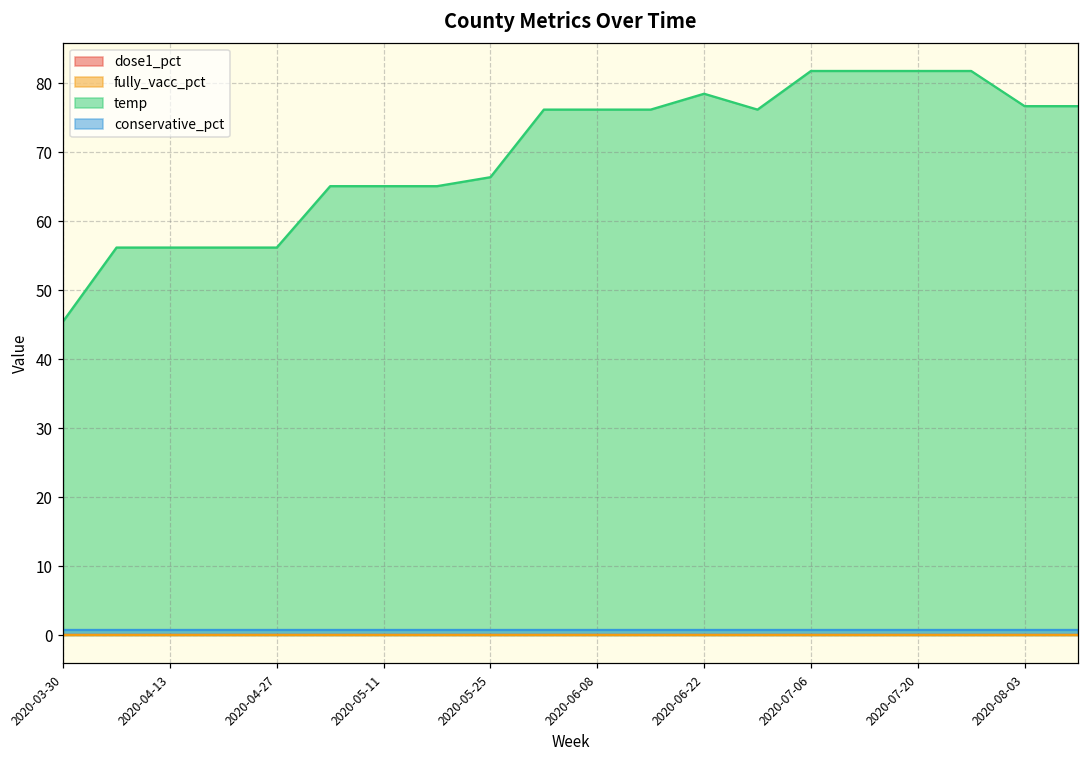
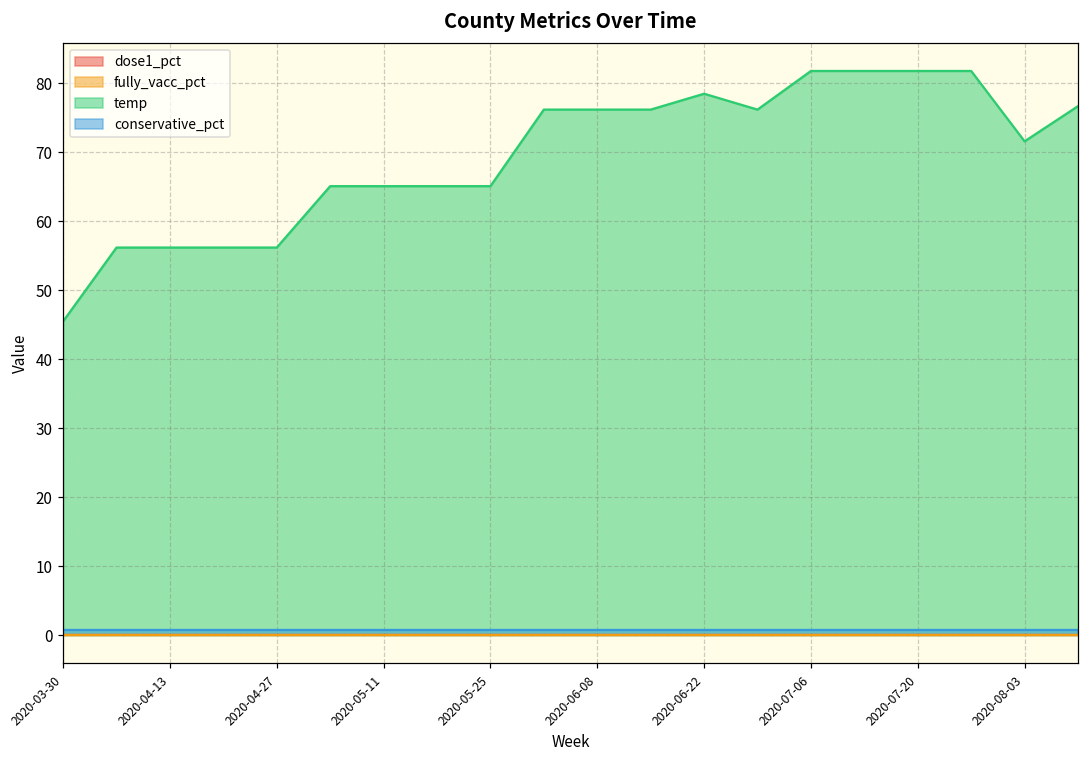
temp, 2020-05-25: 66 -> 65
temp, 2020-08-03: 77 -> 72
